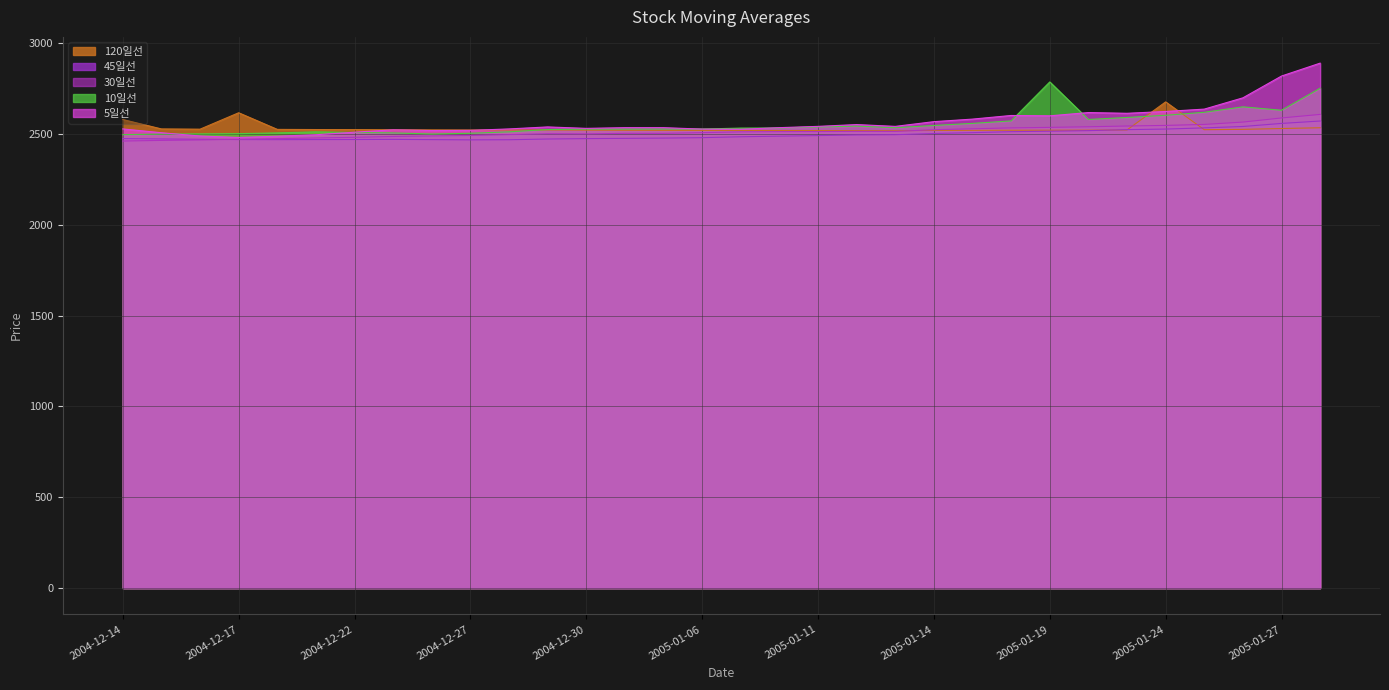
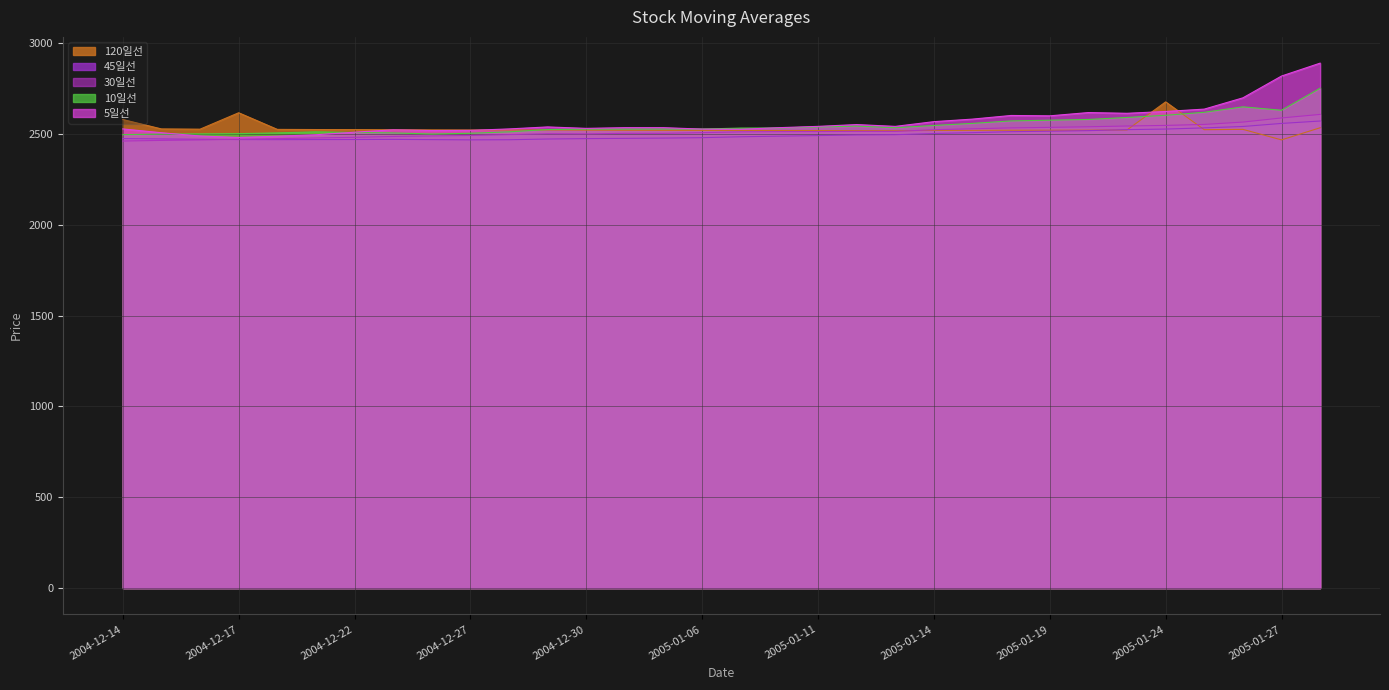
10일선, 2005-01-19: 2790 -> 2580
120일선, 2005-01-27: 2530 -> 2470
